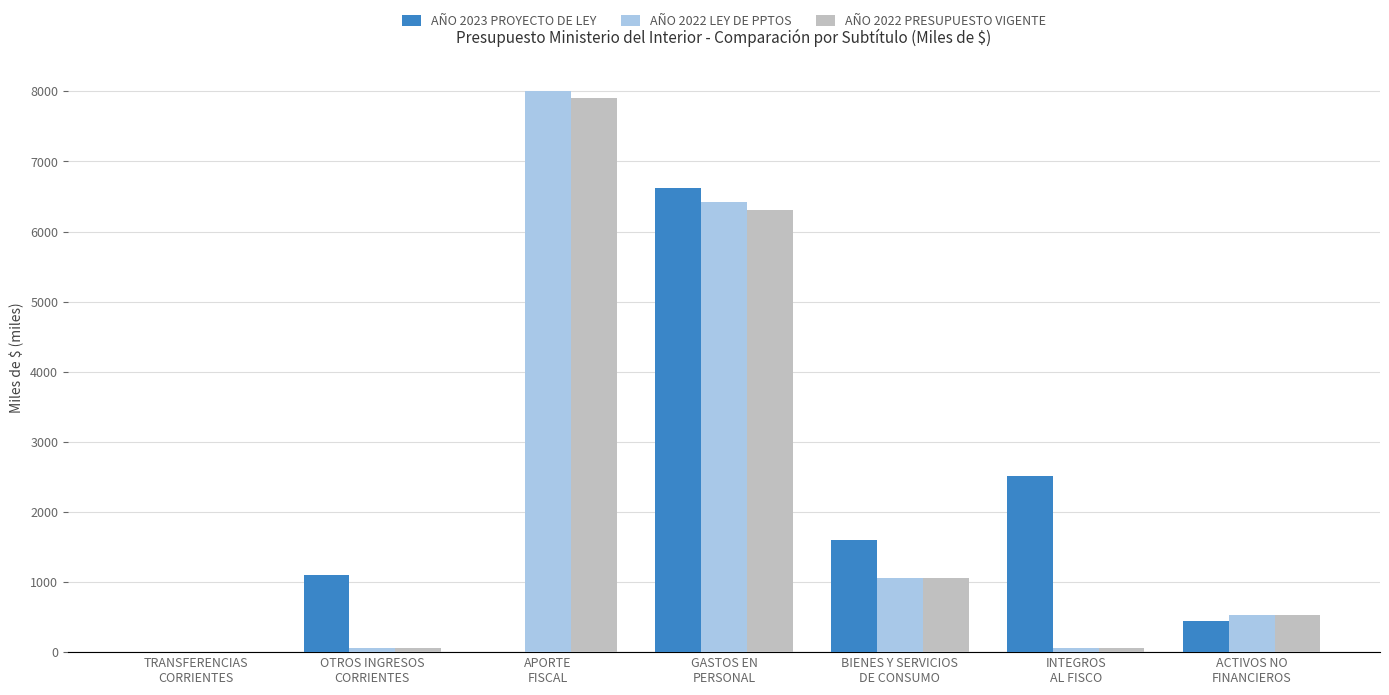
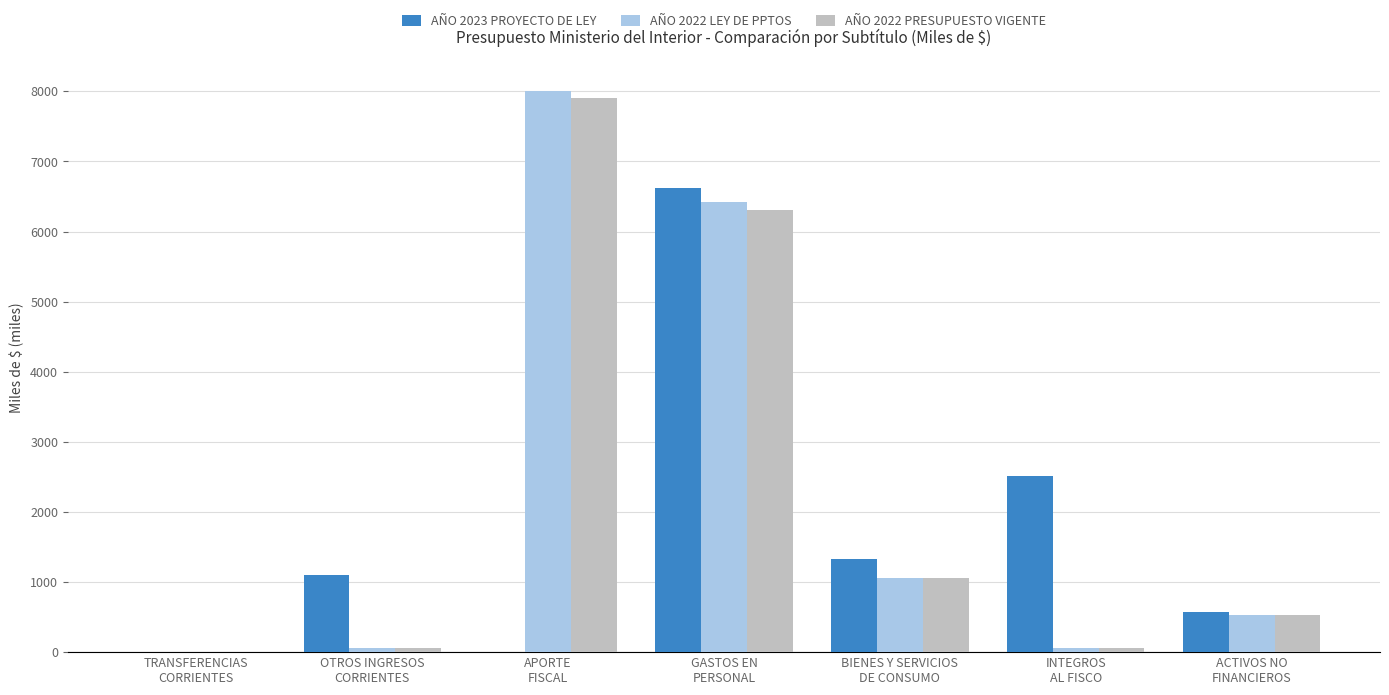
AÑO 2023 PROYECTO DE LEY, BIENES Y SERVICIOS DE CONSUMO: 1600 -> 1300
AÑO 2023 PROYECTO DE LEY, ACTIVOS NO FINANCIEROS: 400 -> 600
